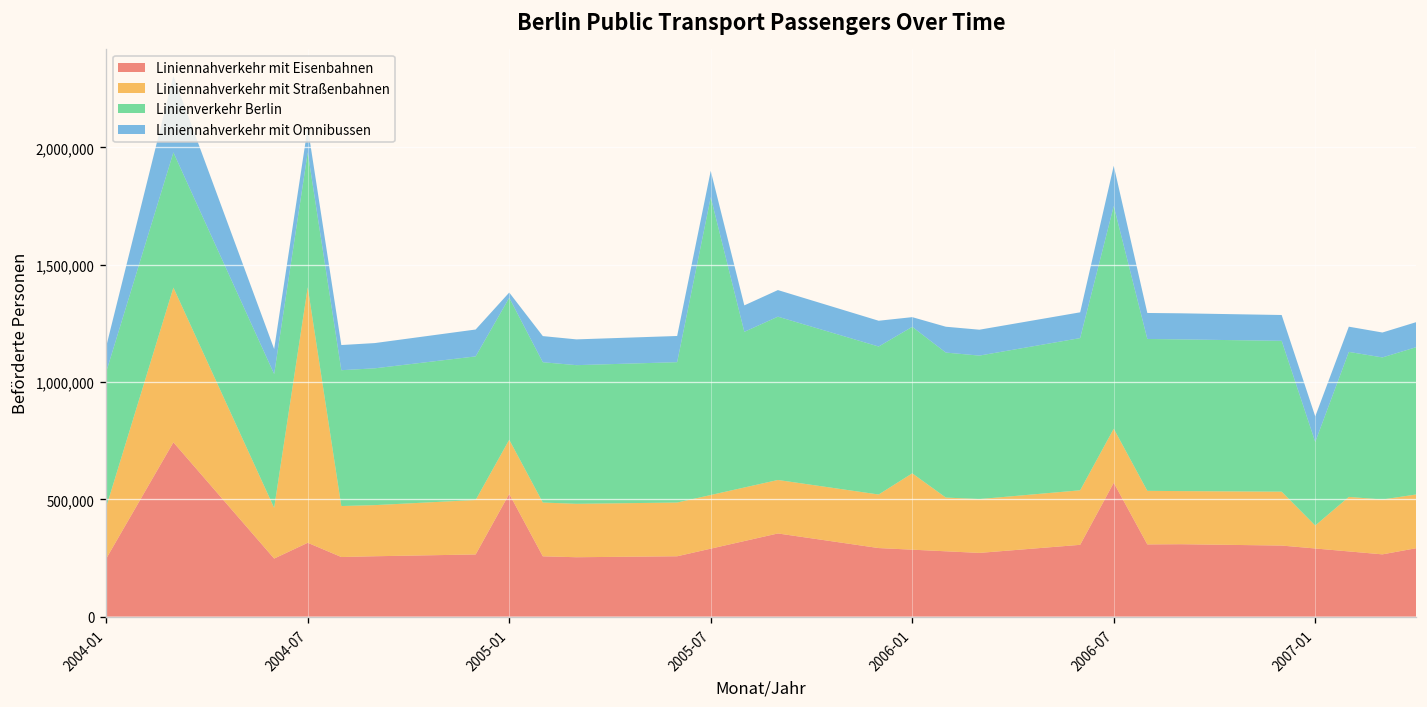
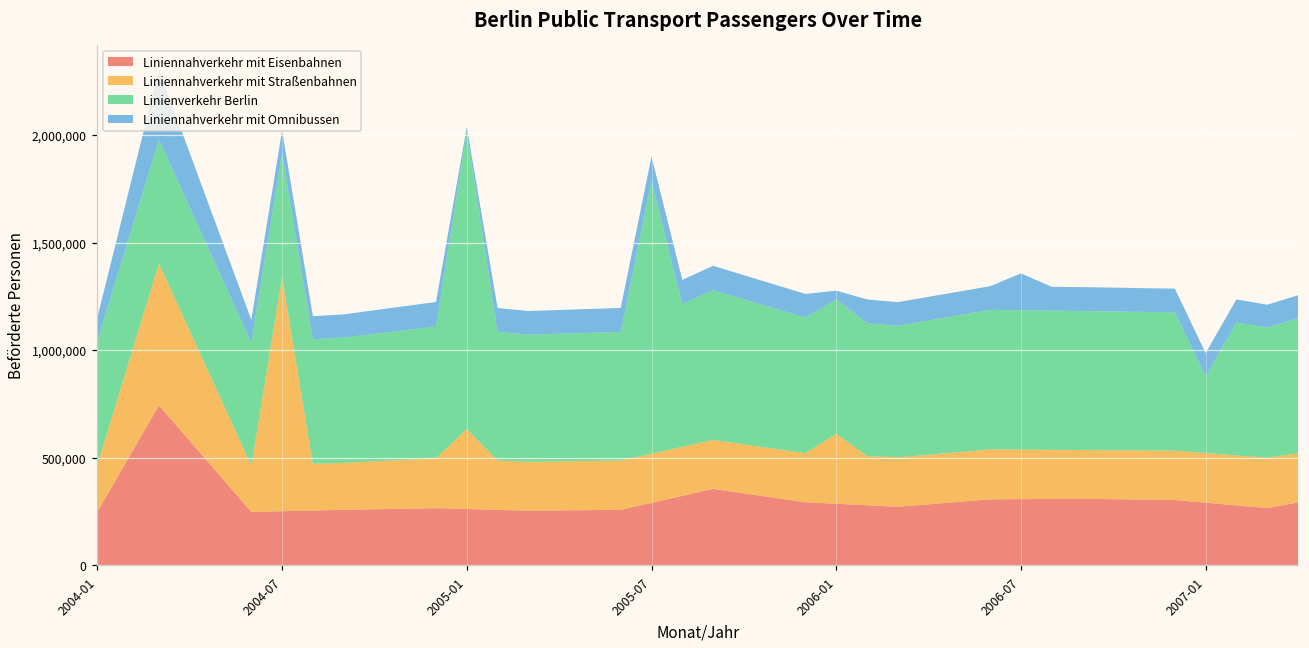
Liniennahverkehr mit Eisenbahnen, 2004-07: 310,000 -> 250,000
Liniennahverkehr mit Eisenbahnen, 2005-01: 520,000 -> 260,000
Liniennahverkehr mit Straßenbahnen, 2005-01: 230,000 -> 370,000
Linienverkehr Berlin, 2005-01: 600,000 -> 1,380,000
Liniennahverkehr mit Eisenbahnen, 2006-07: 570,000 -> 310,000
Linienverkehr Berlin, 2006-07: 950,000 -> 650,000
Liniennahverkehr mit Straßenbahnen, 2007-01: 100,000 -> 230,000
